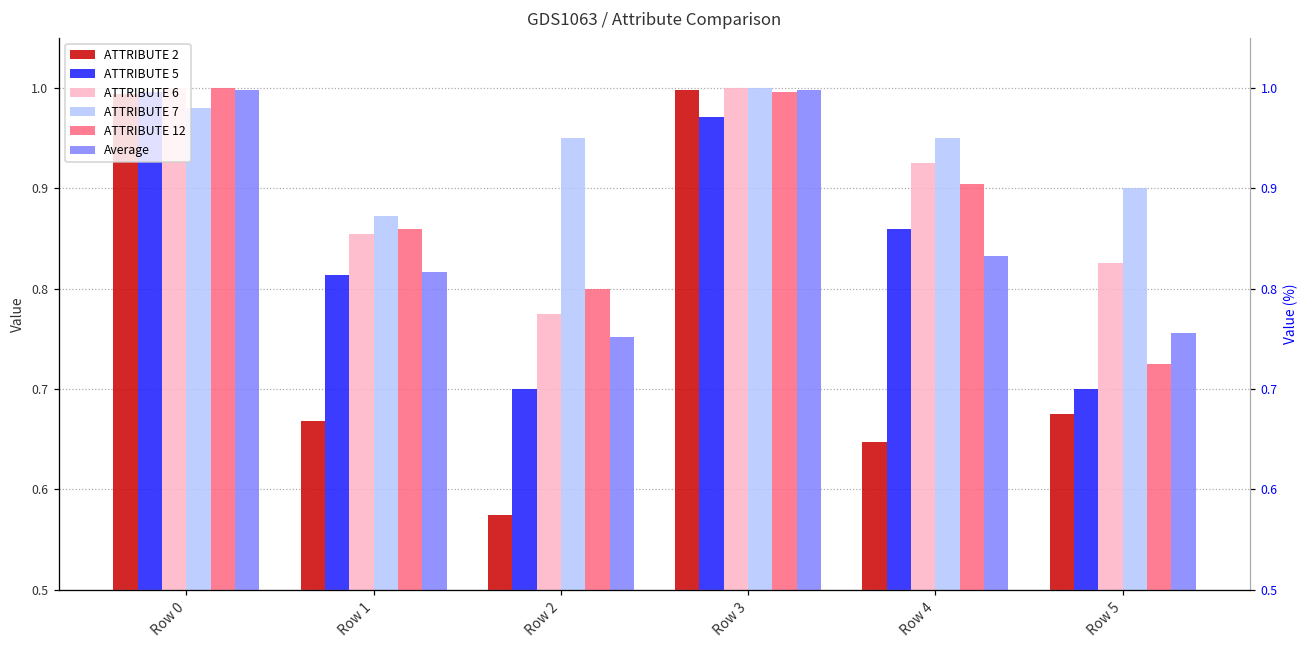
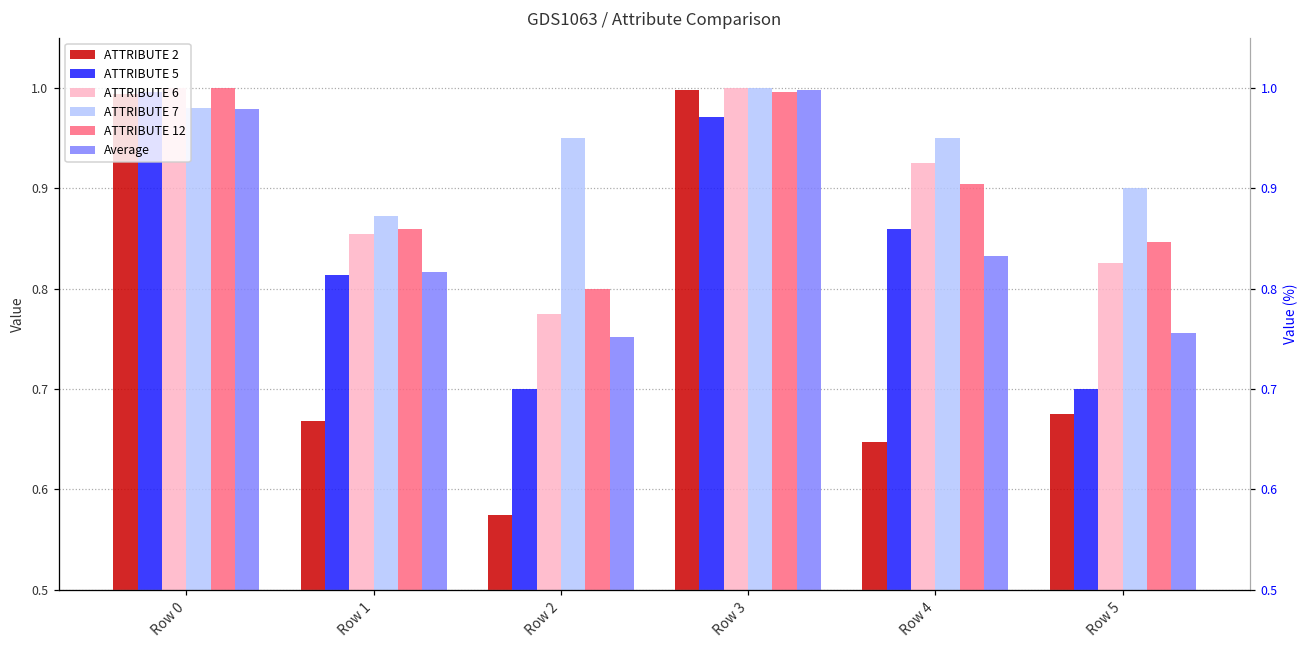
Average, Row 0: 1.00 -> 0.98
ATTRIBUTE 12, Row 5: 0.73 -> 0.85
